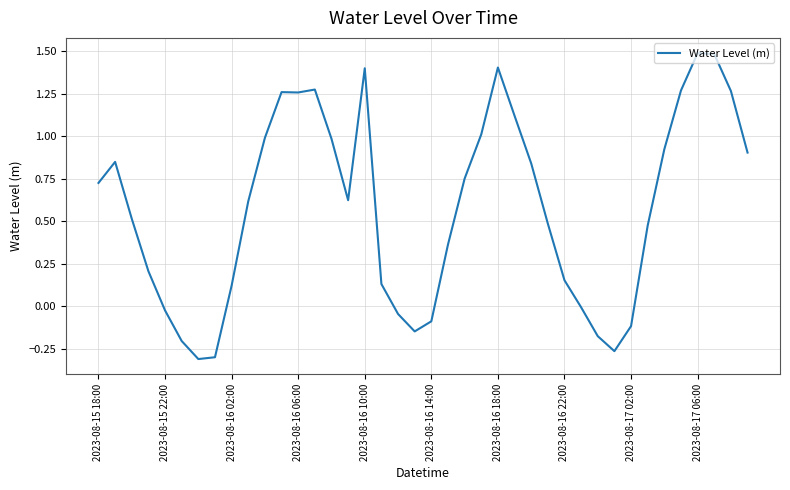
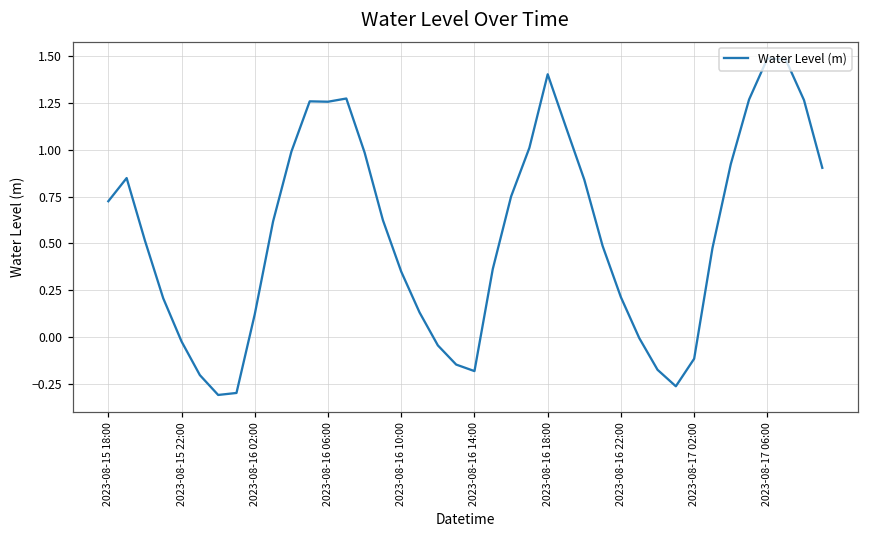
2023-08-16 10:00: 1.40 -> 0.35
2023-08-16 14:00: -0.09 -> -0.18
2023-08-16 22:00: 0.15 -> 0.21
